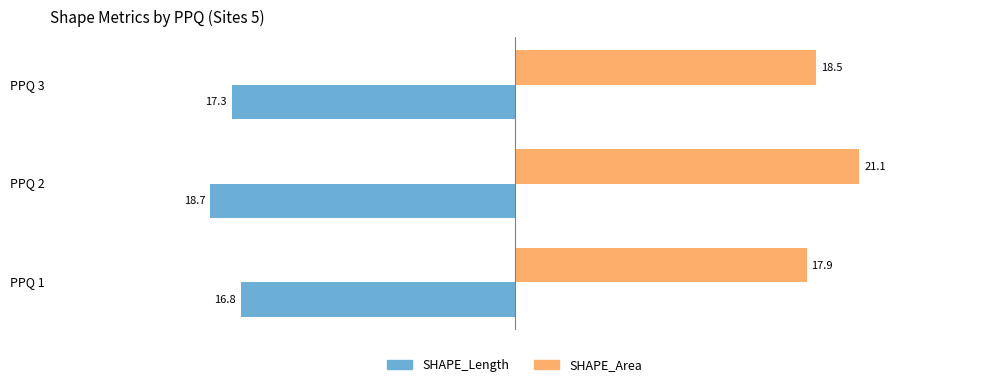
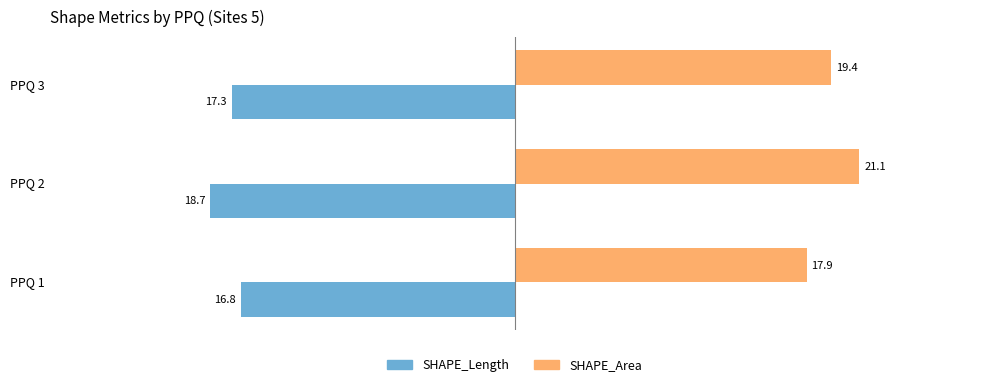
SHAPE_Area, PPQ 3: 18.5 -> 19.4
